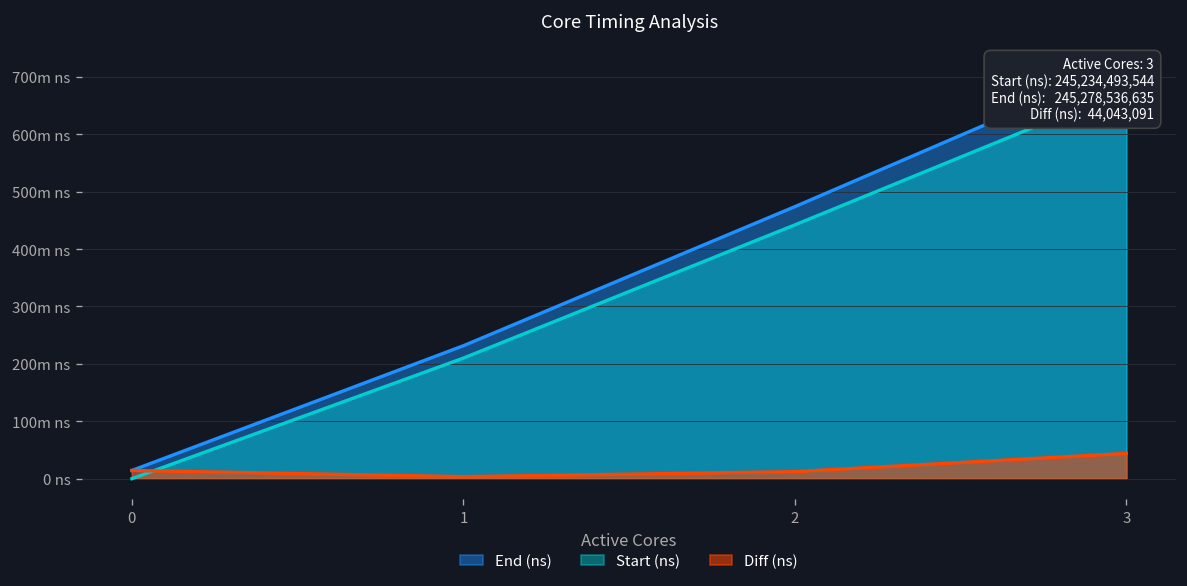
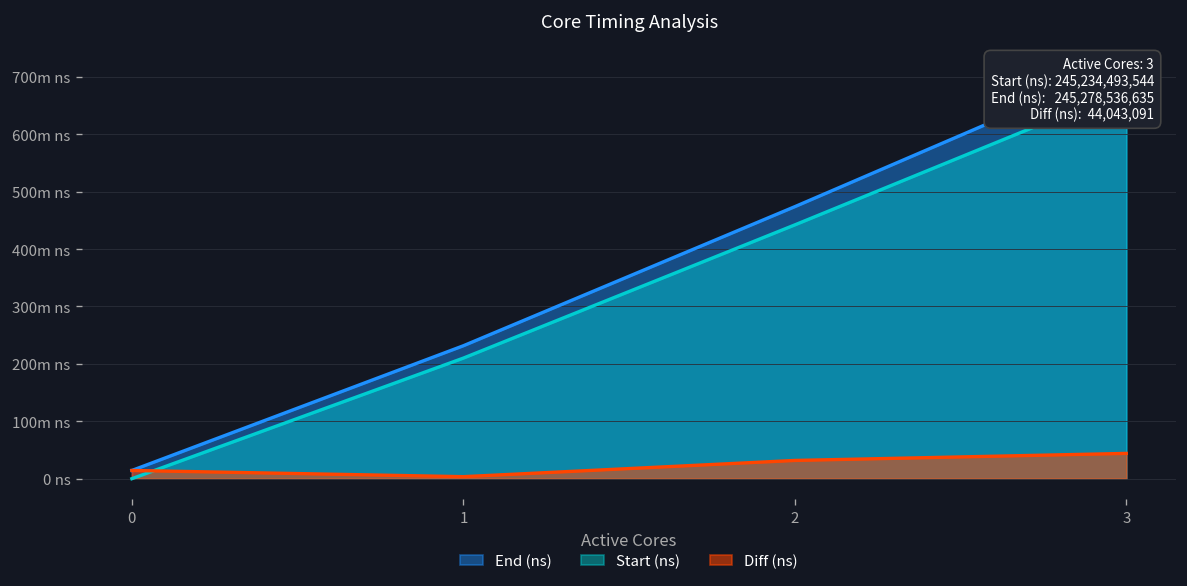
Diff (ns), 2: 10m ns -> 30m ns
